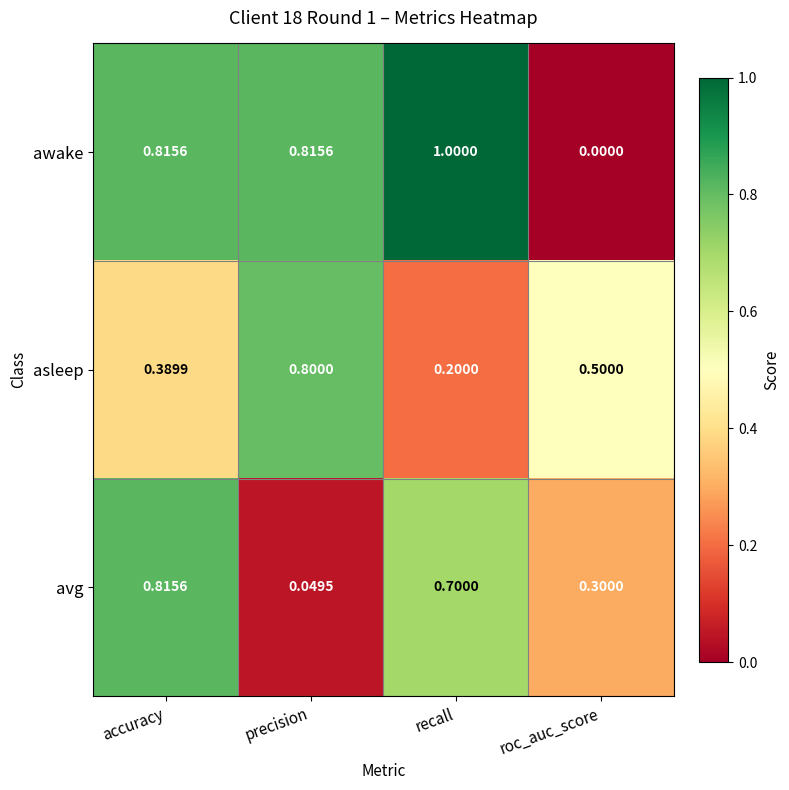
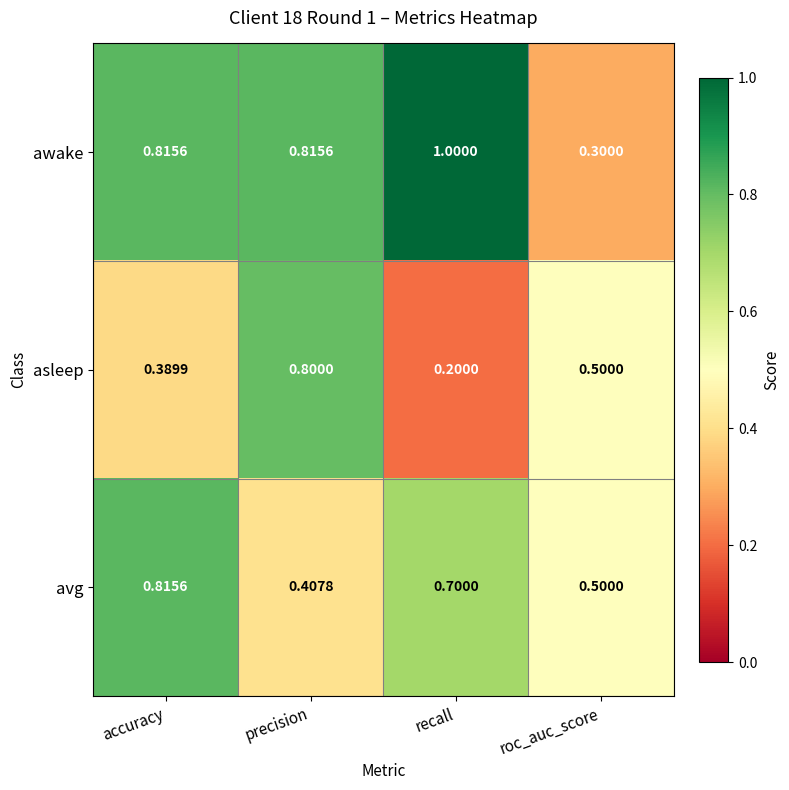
awake, roc_auc_score: 0.0000 -> 0.3000
avg, precision: 0.0495 -> 0.4078
avg, roc_auc_score: 0.3000 -> 0.5000
